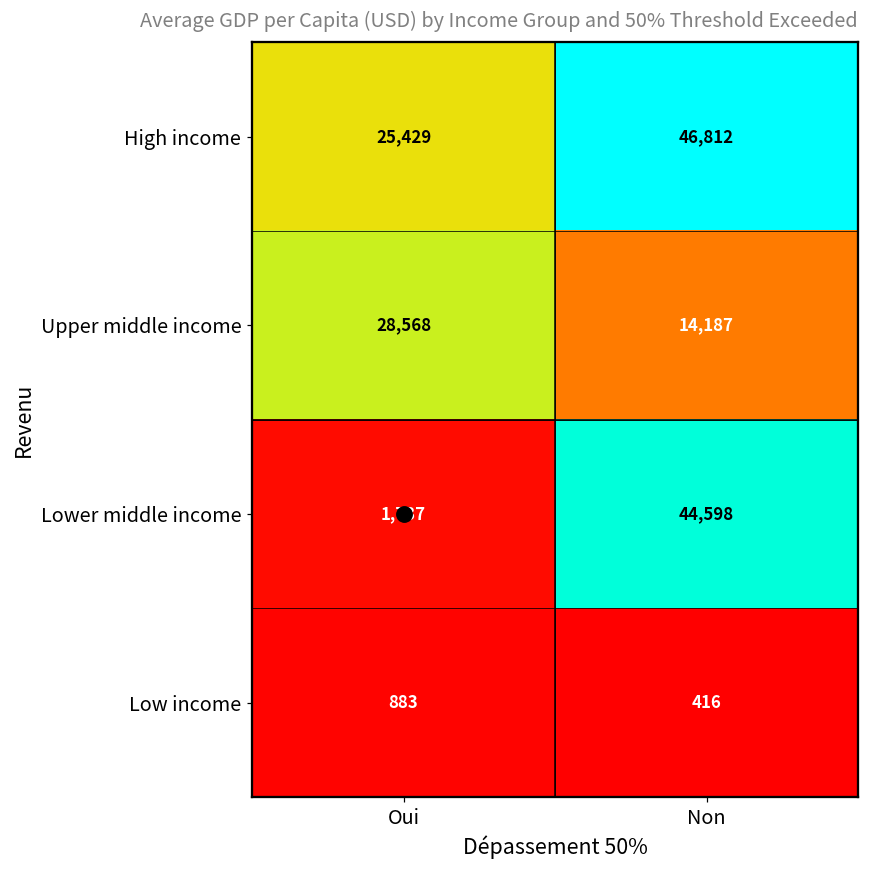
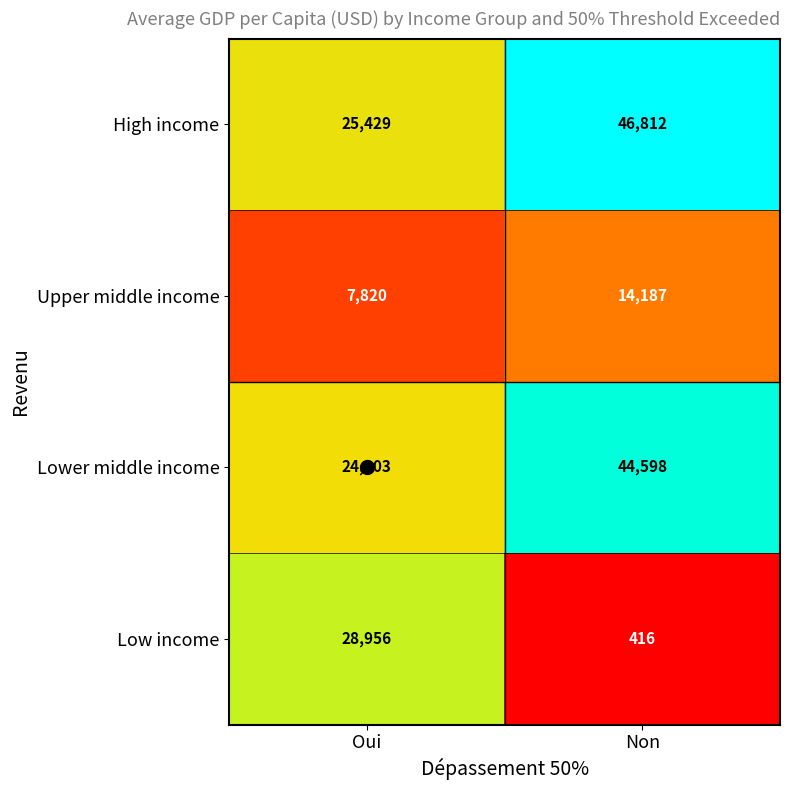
Upper middle income, Oui: 28,568 -> 7,820
Lower middle income, Oui: 1,737 -> 24,803
Low income, Oui: 883 -> 28,956
